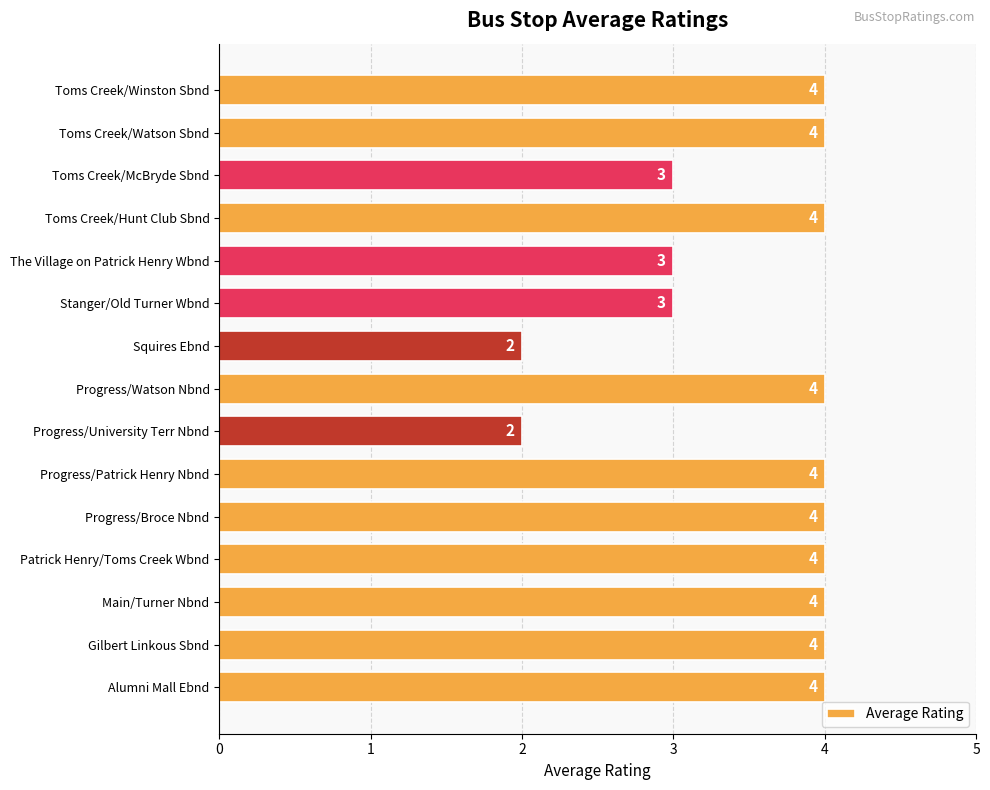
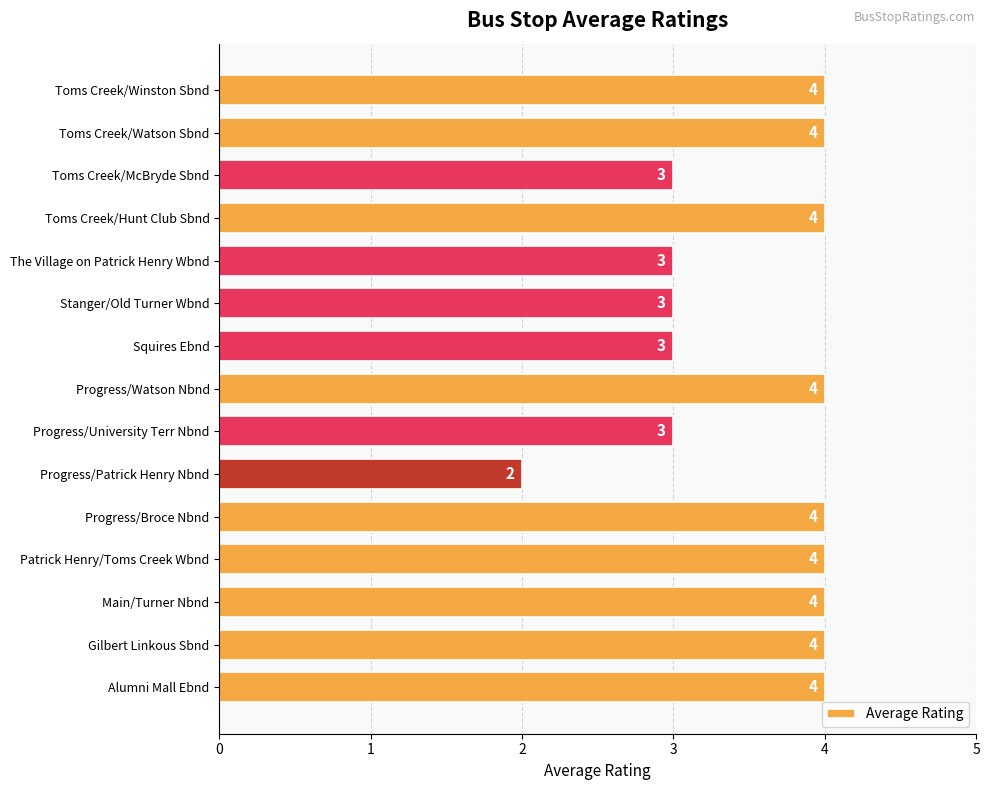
Squires Ebnd: 2 -> 3
Progress/University Terr Nbnd: 2 -> 3
Progress/Patrick Henry Nbnd: 4 -> 2
